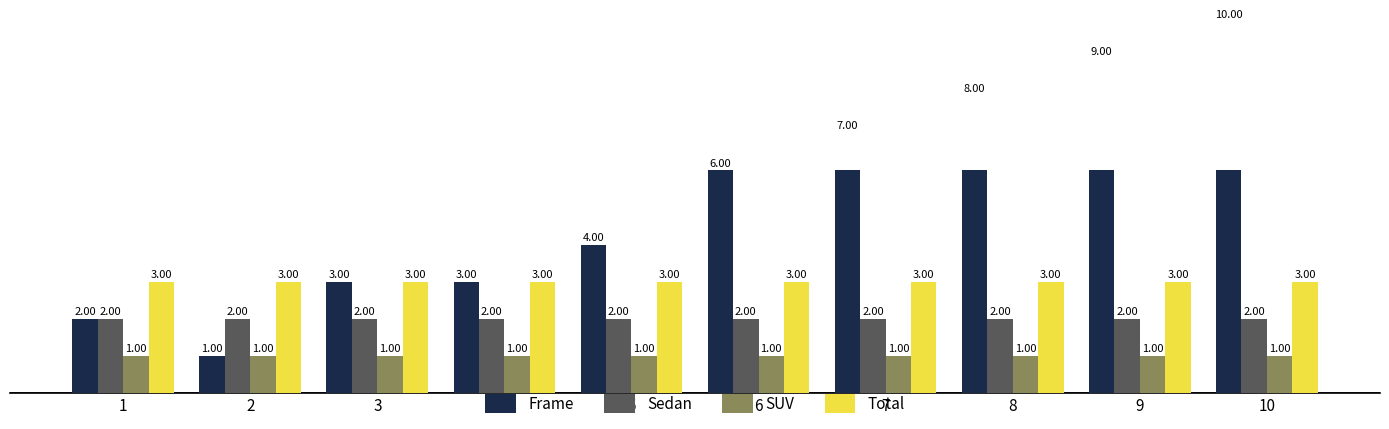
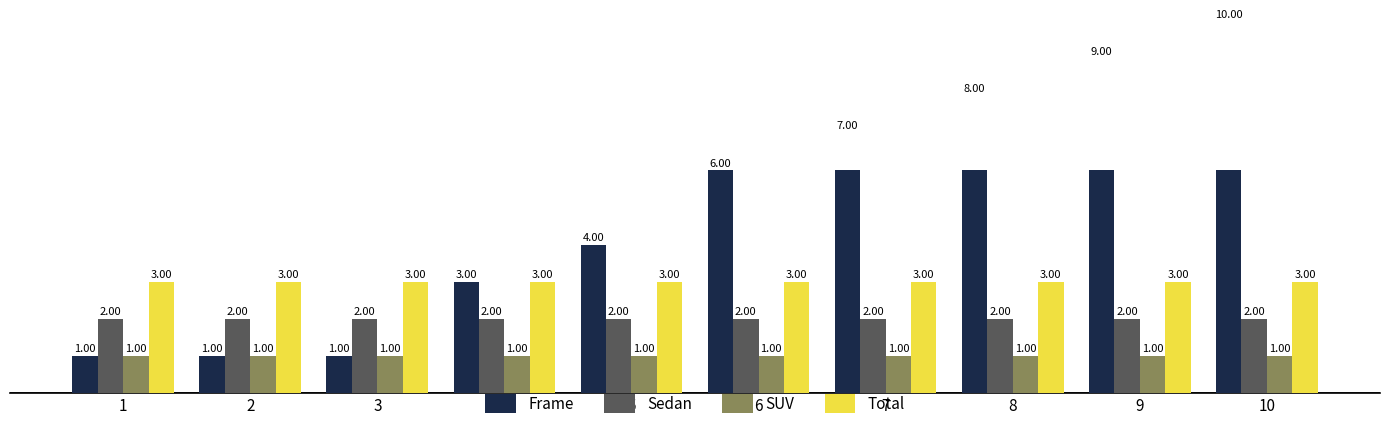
Frame, 1: 2.00 -> 1.00
Frame, 3: 3.00 -> 1.00
